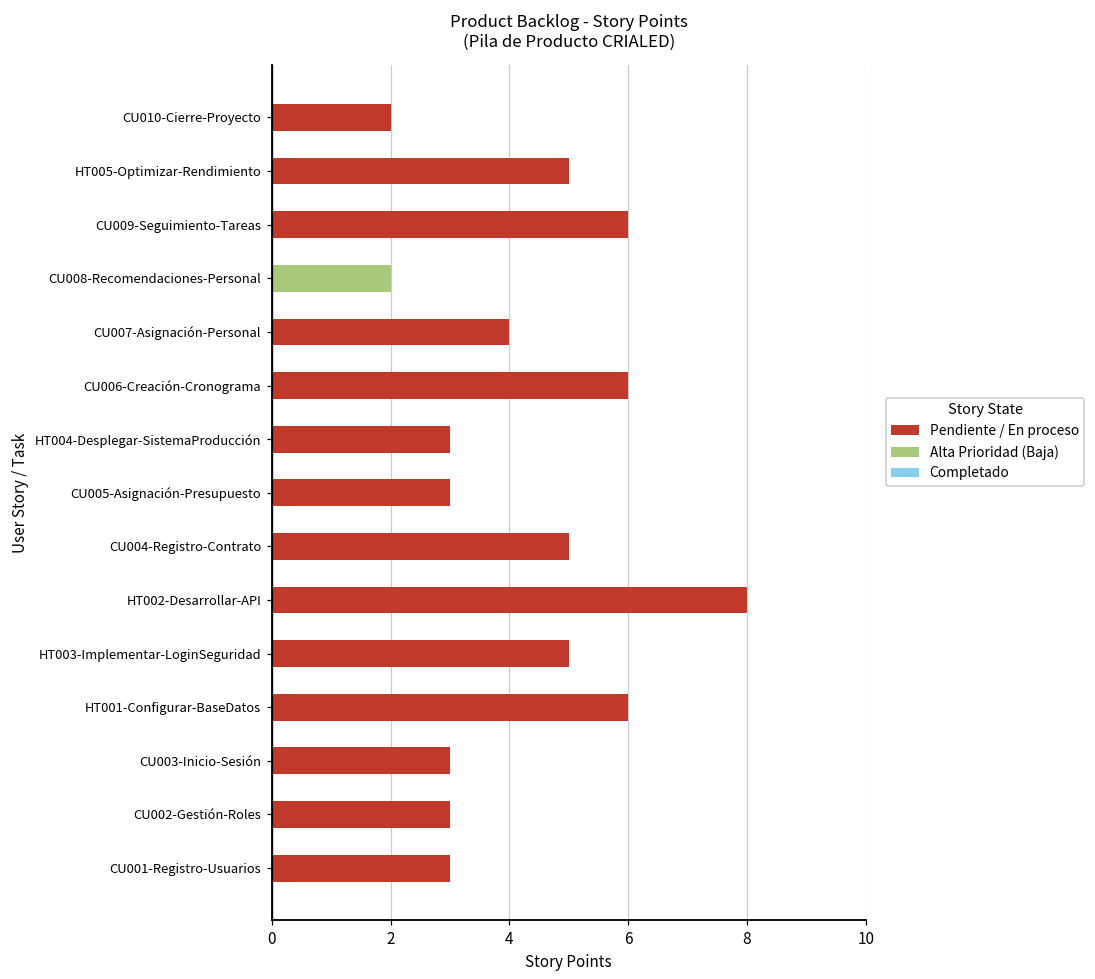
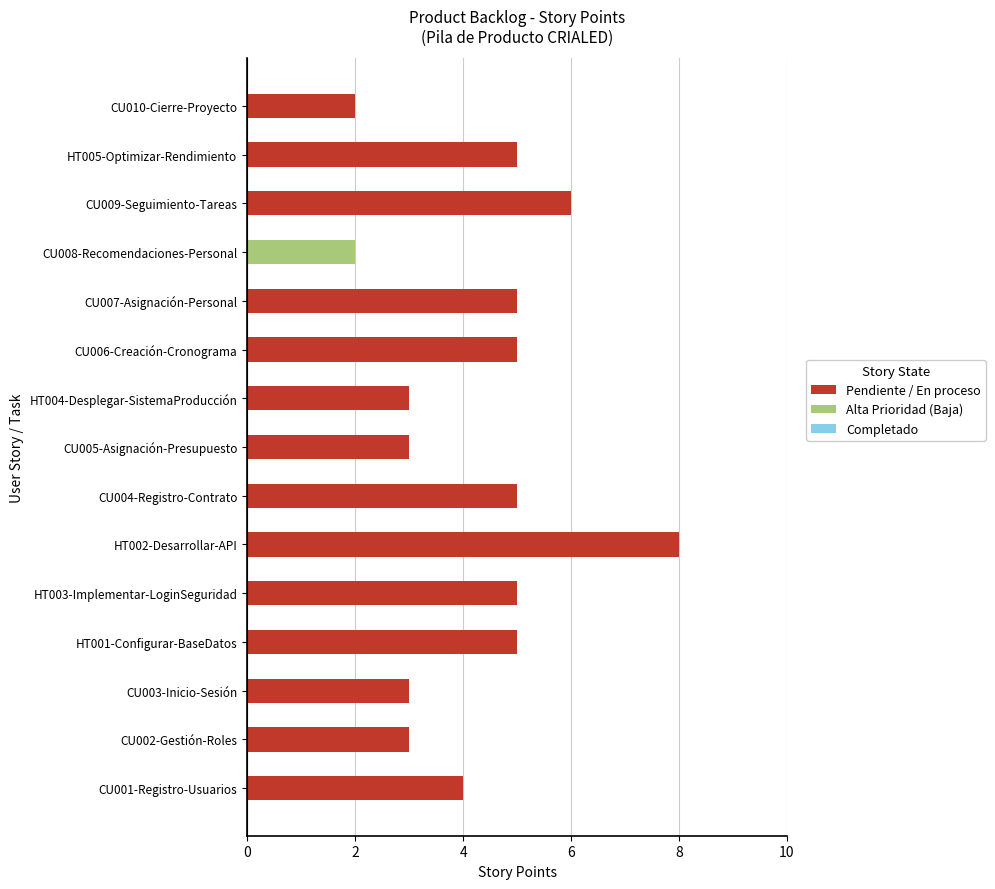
CU007-Asignación-Personal: 4 -> 5
CU006-Creación-Cronograma: 6 -> 5
HT001-Configurar-BaseDatos: 6 -> 5
CU001-Registro-Usuarios: 3 -> 4
